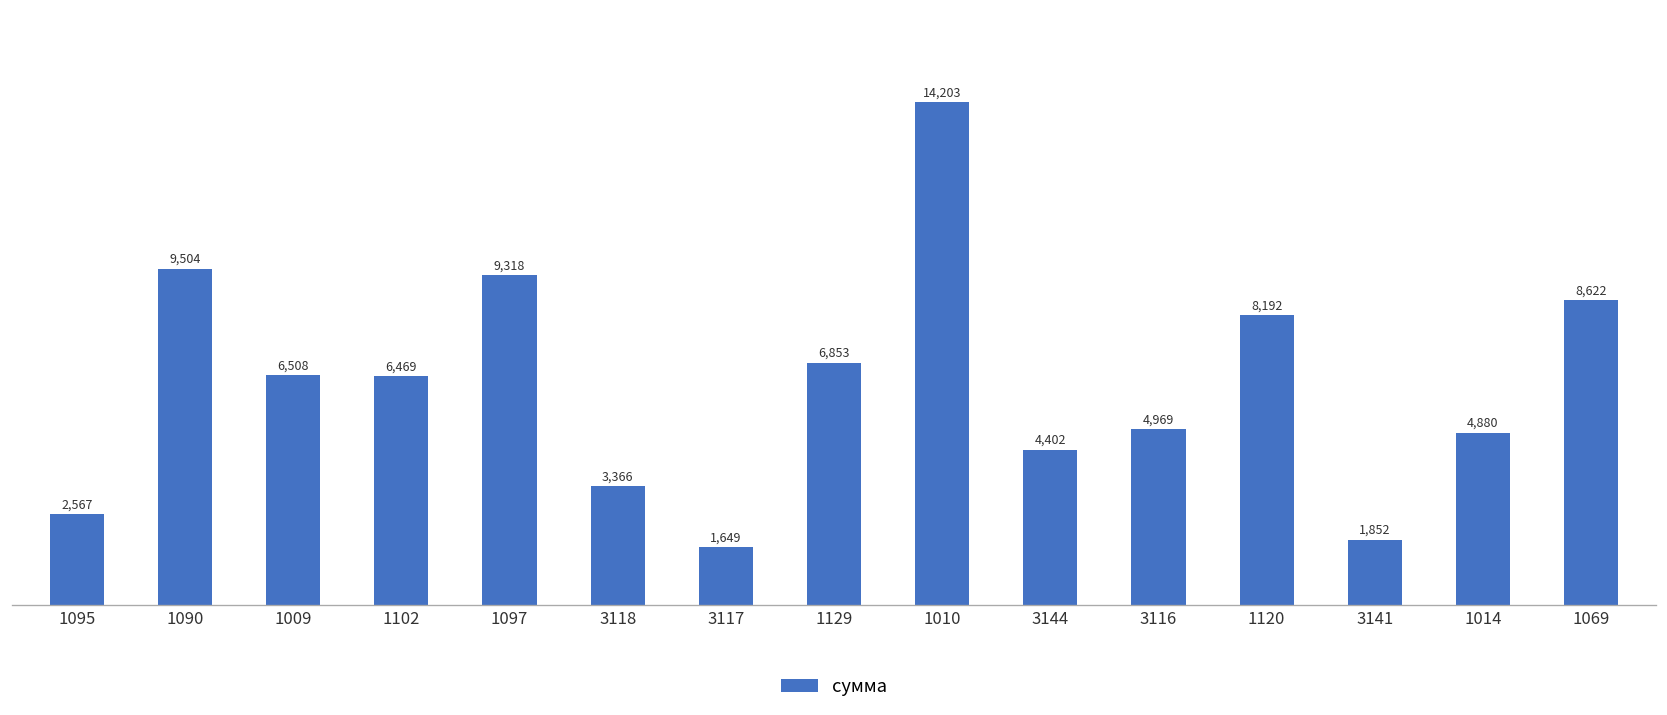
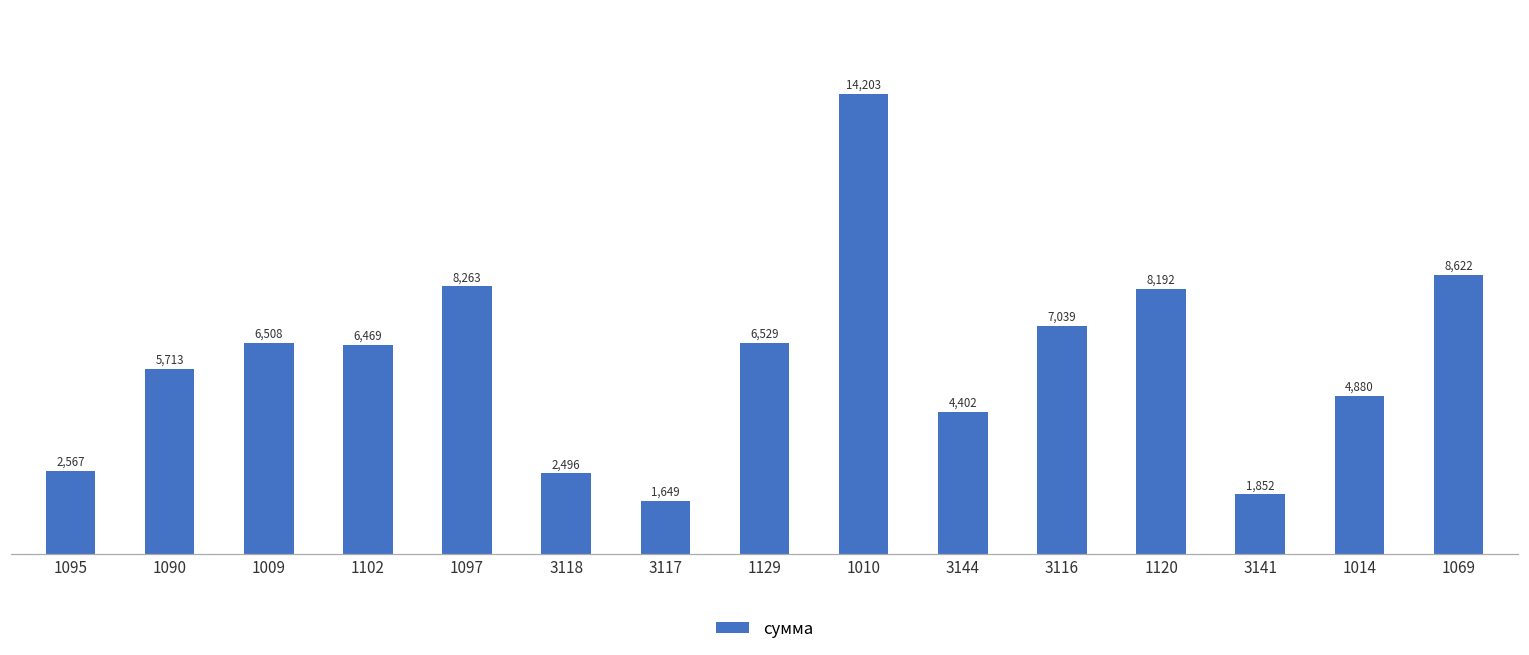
1090: 9,504 -> 5,713
1097: 9,318 -> 8,263
3118: 3,366 -> 2,496
1129: 6,853 -> 6,529
3116: 4,969 -> 7,039
